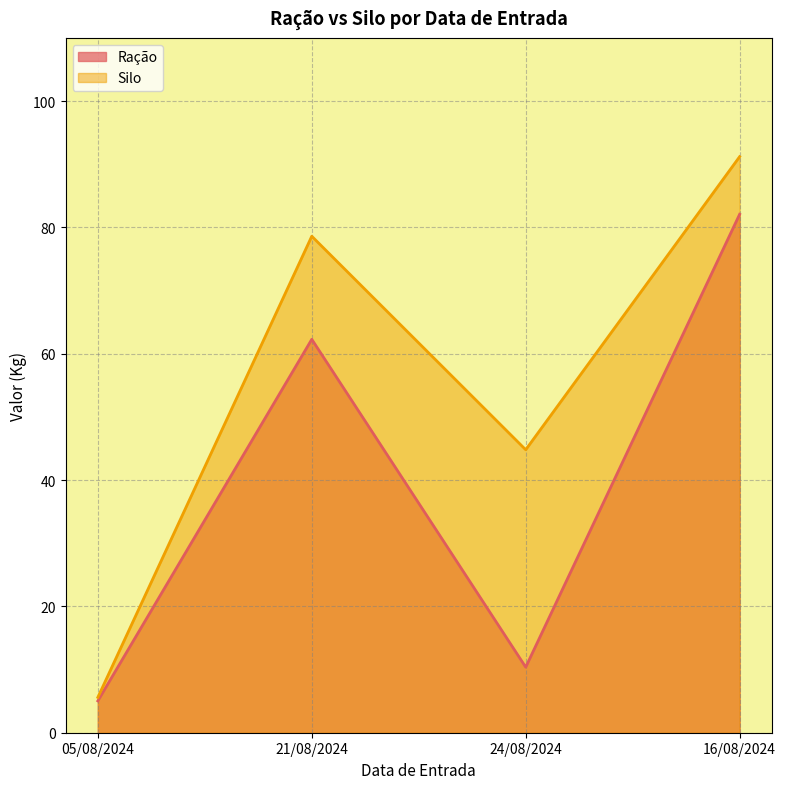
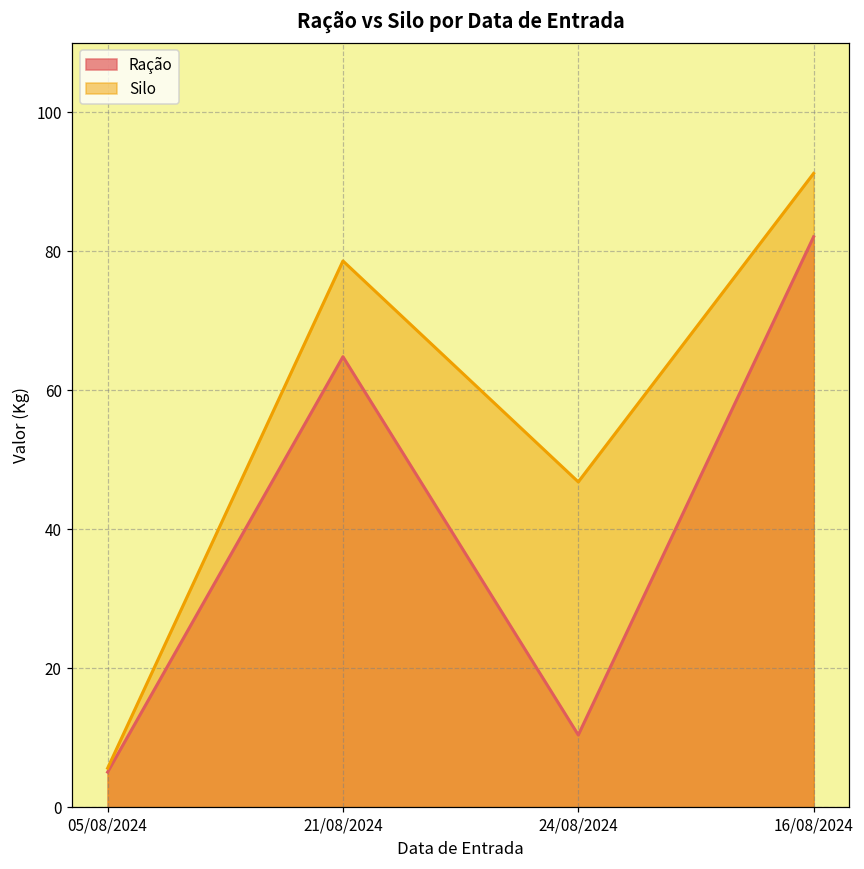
Ração, 21/08/2024: 62 -> 65
Silo, 24/08/2024: 45 -> 47
